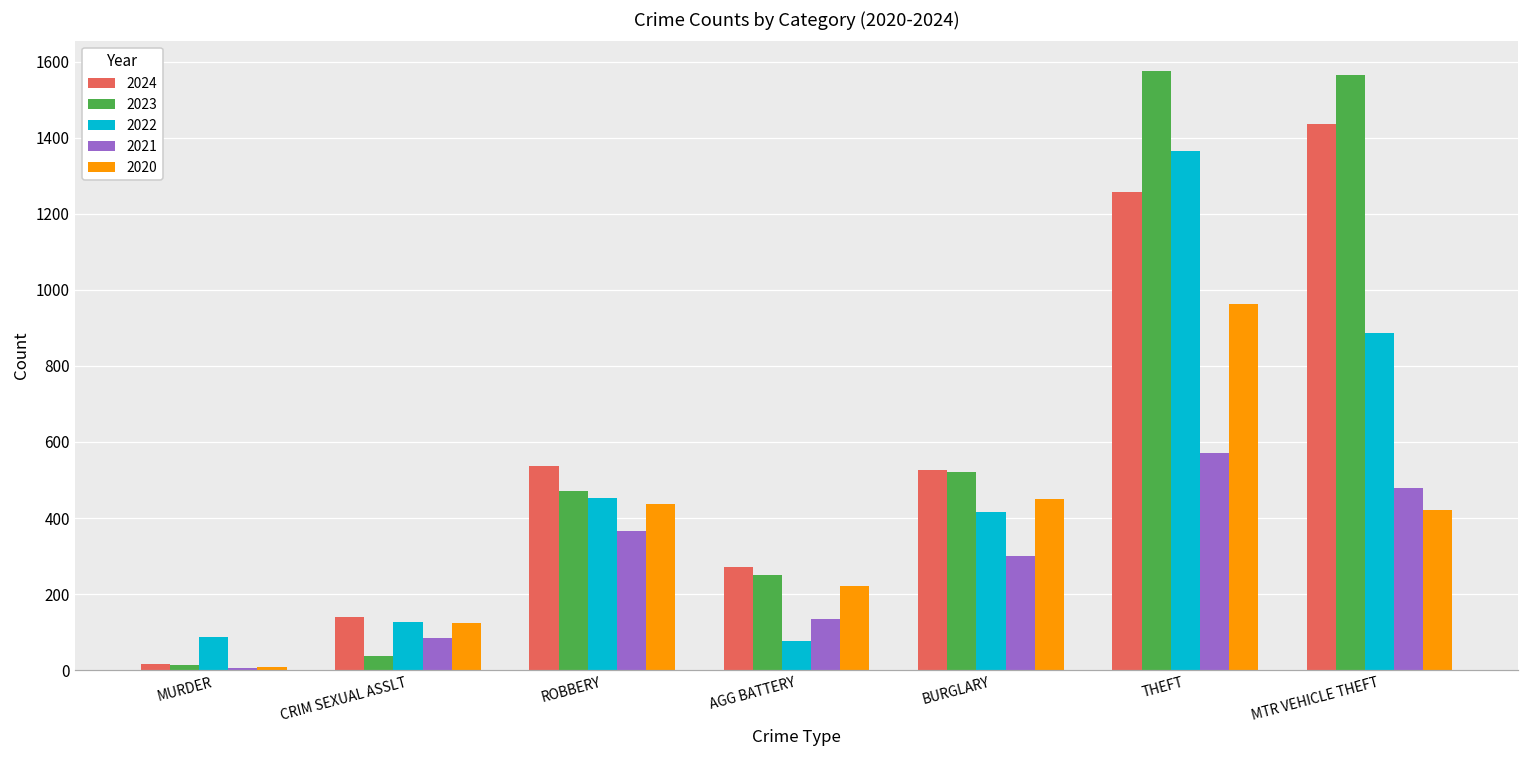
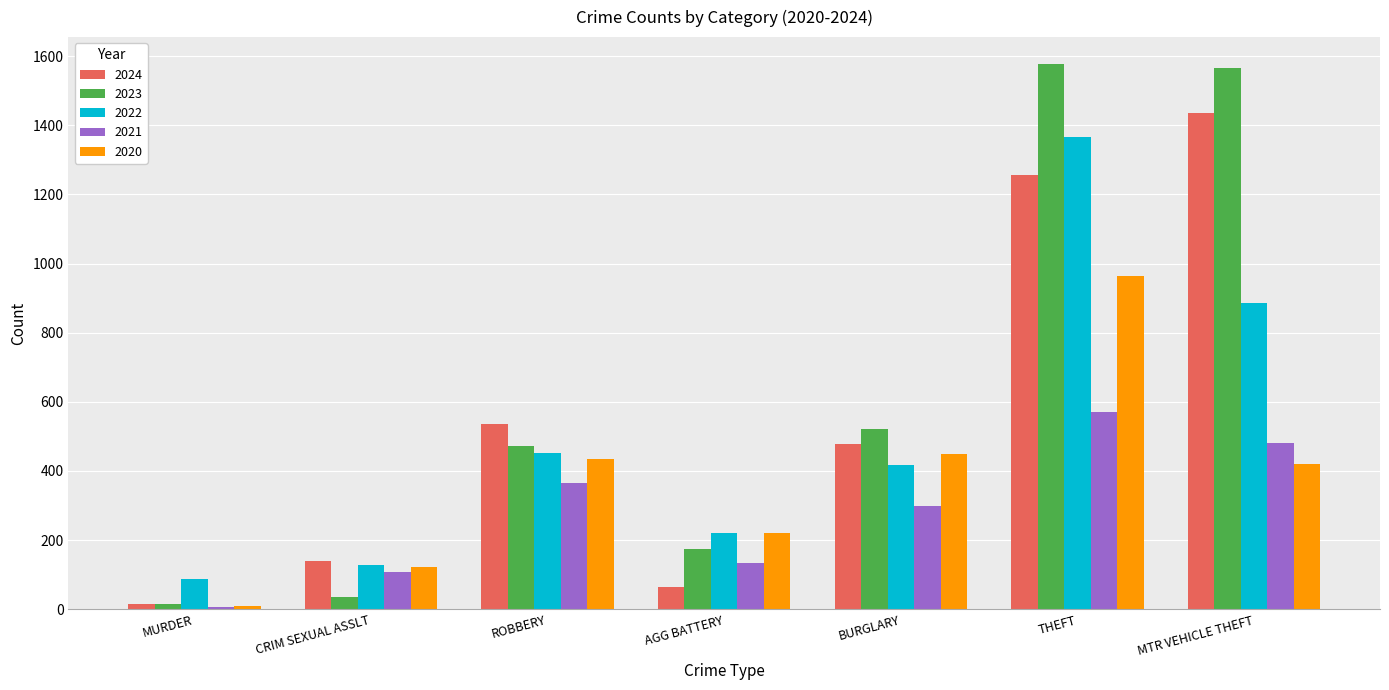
2021, CRIM SEXUAL ASSLT: 90 -> 110
2024, AGG BATTERY: 270 -> 60
2023, AGG BATTERY: 250 -> 180
2022, AGG BATTERY: 80 -> 220
2024, BURGLARY: 530 -> 480
